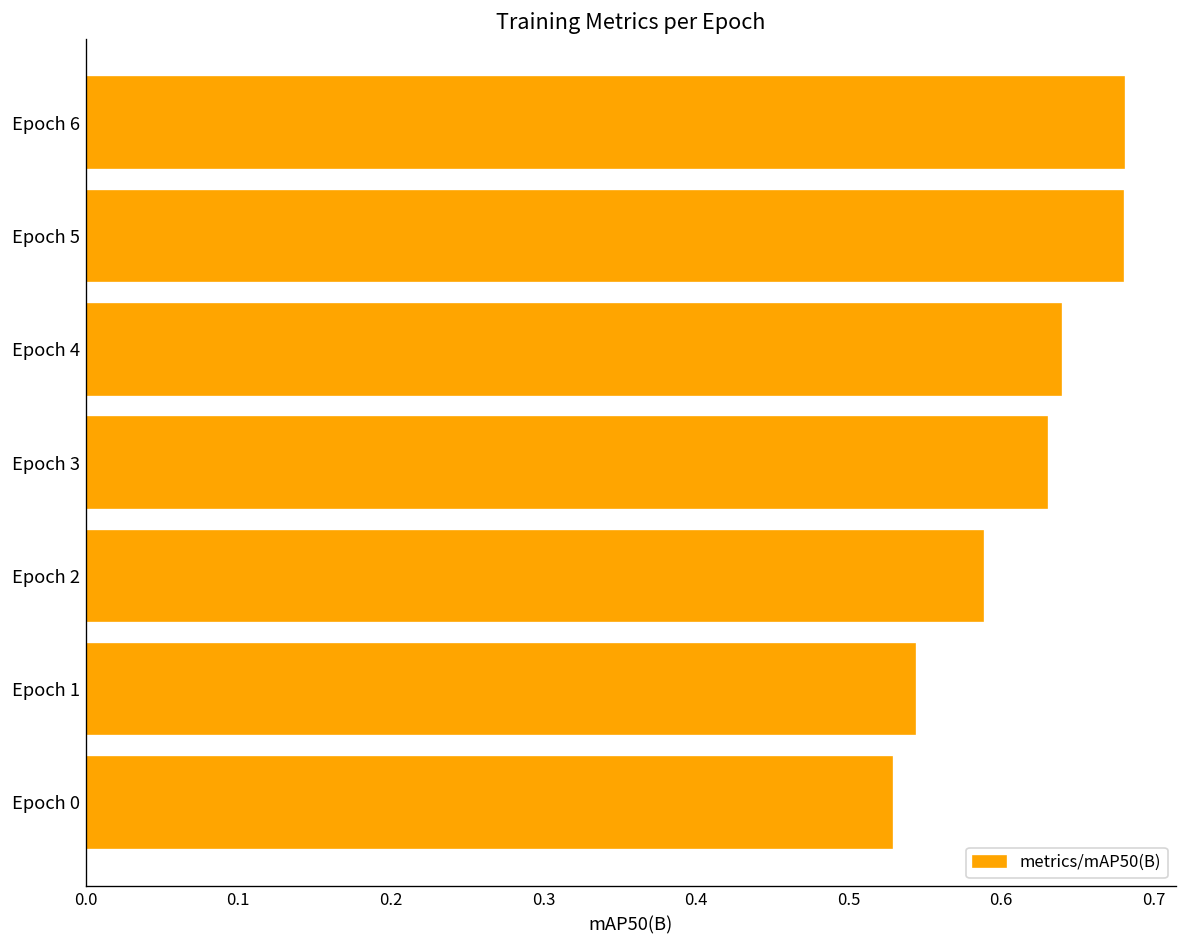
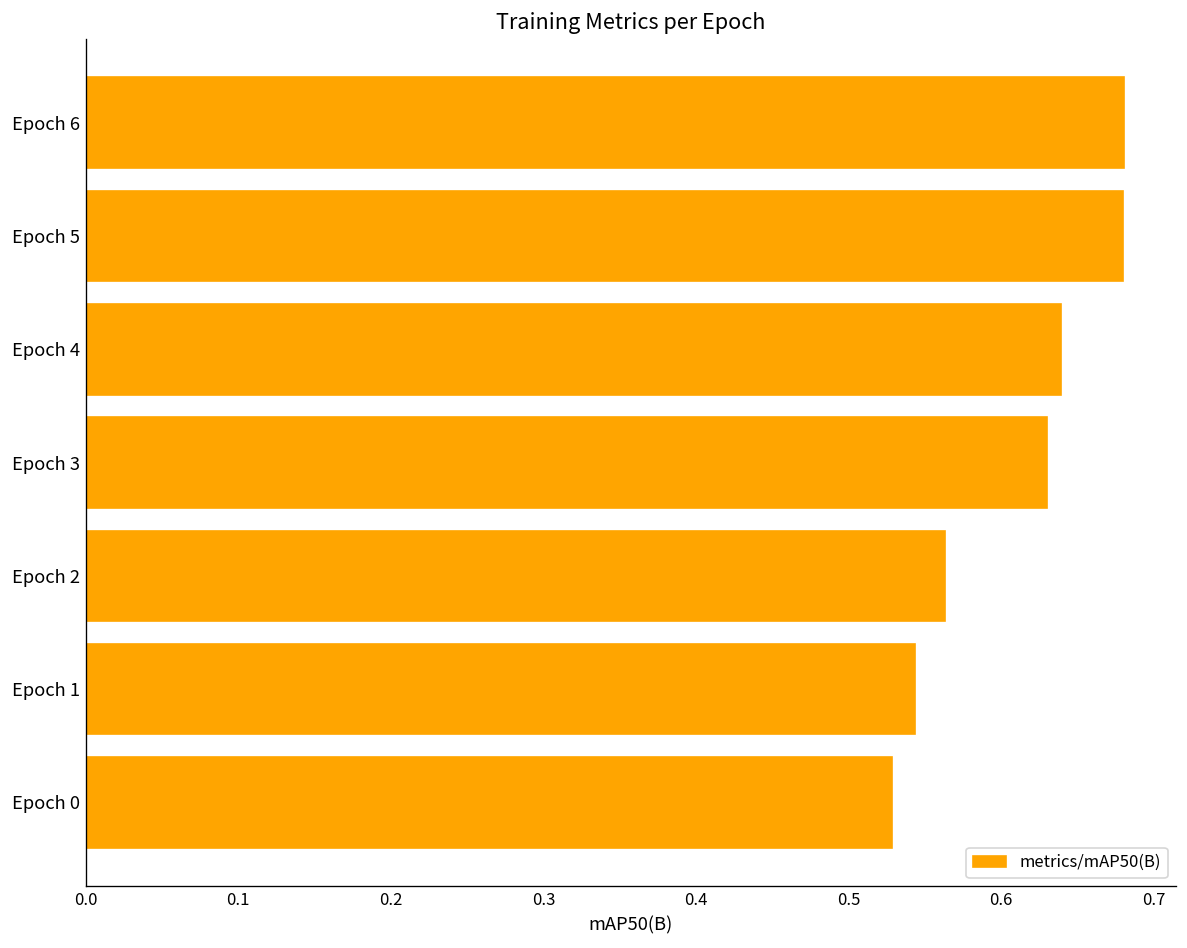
Epoch 2: 0.588 -> 0.563
